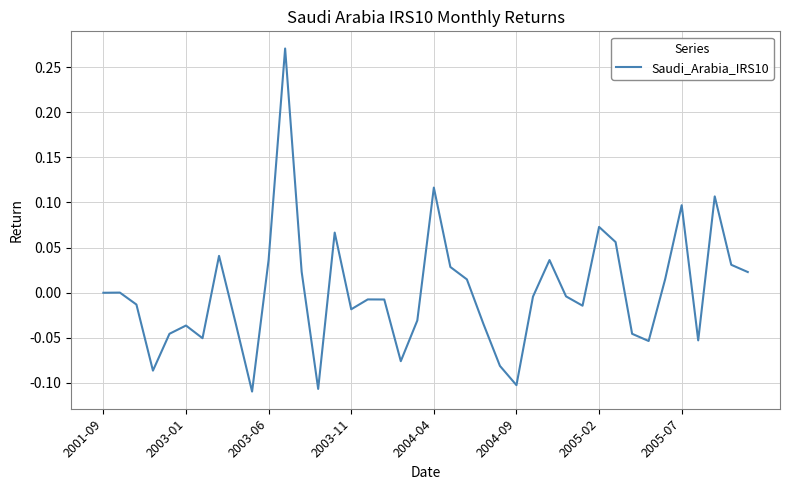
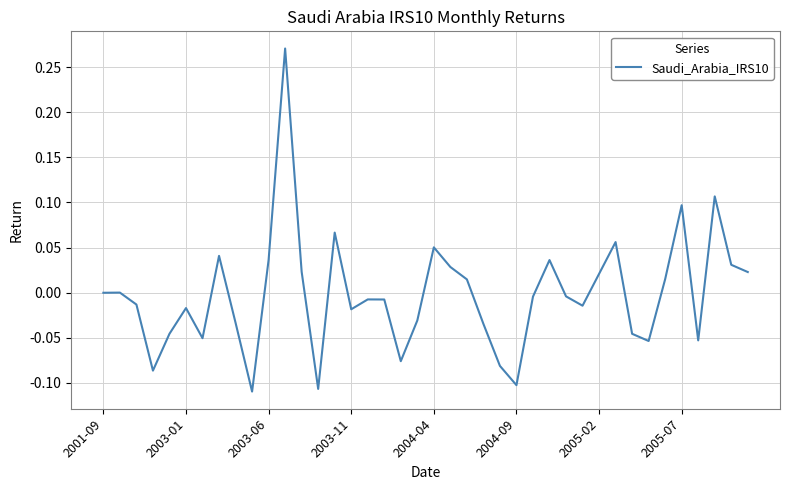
2003-01: -0.04 -> -0.02
2004-04: 0.12 -> 0.05
2005-02: 0.07 -> 0.02
